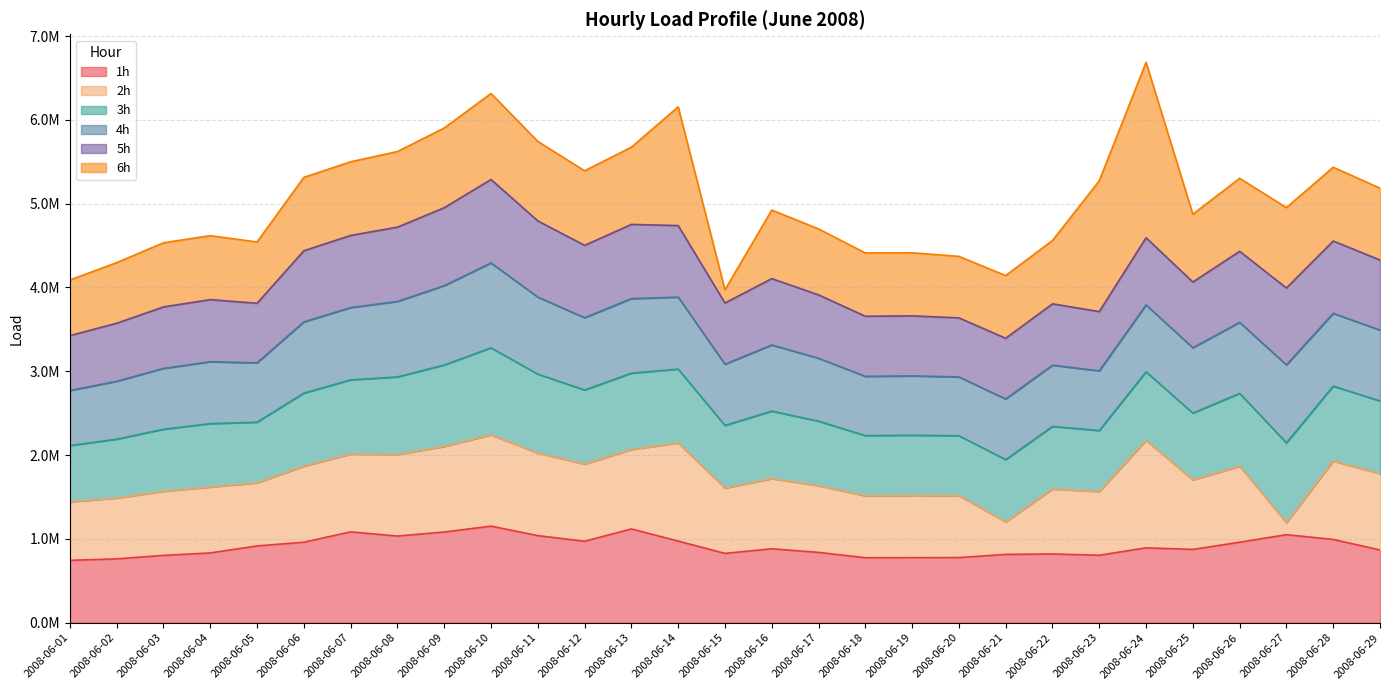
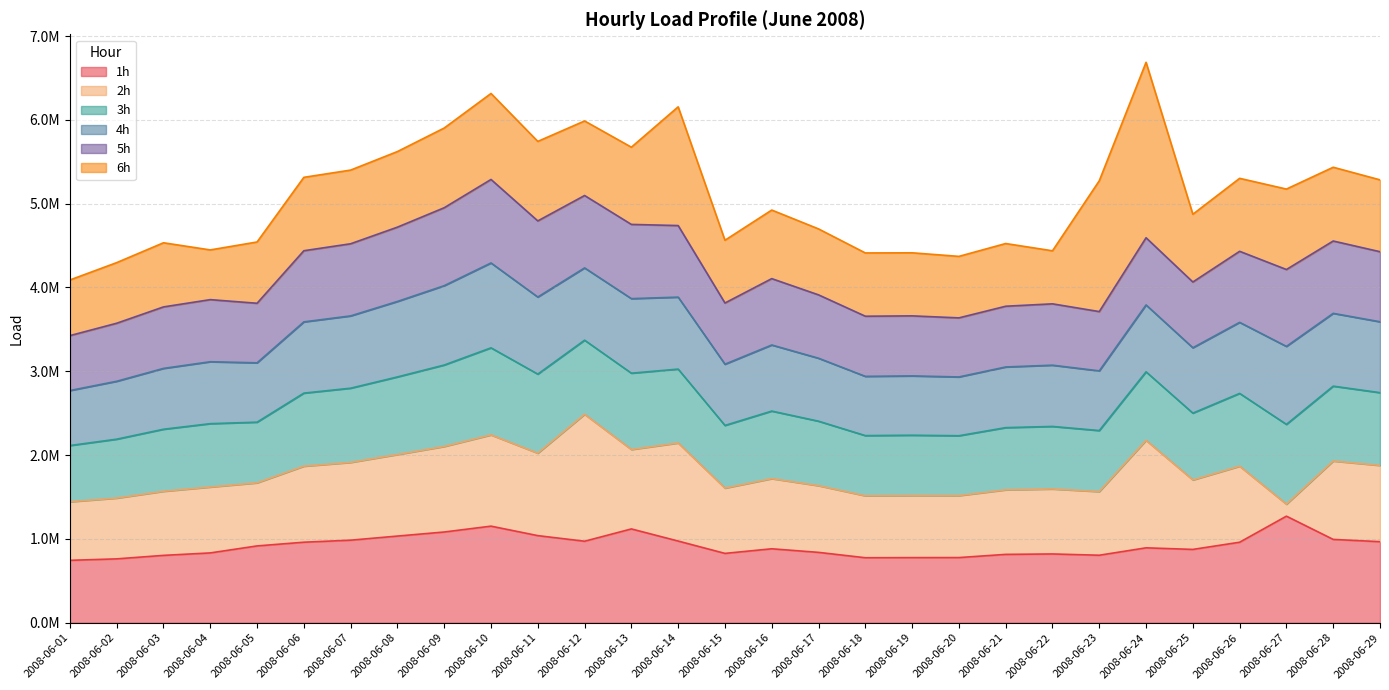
6h, 2008-06-04: 800000 -> 600000
1h, 2008-06-07: 1100000 -> 1000000
2h, 2008-06-12: 900000 -> 1500000
6h, 2008-06-15: 200000 -> 700000
2h, 2008-06-21: 400000 -> 800000
6h, 2008-06-22: 800000 -> 600000
1h, 2008-06-27: 1100000 -> 1300000
1h, 2008-06-29: 900000 -> 1000000
